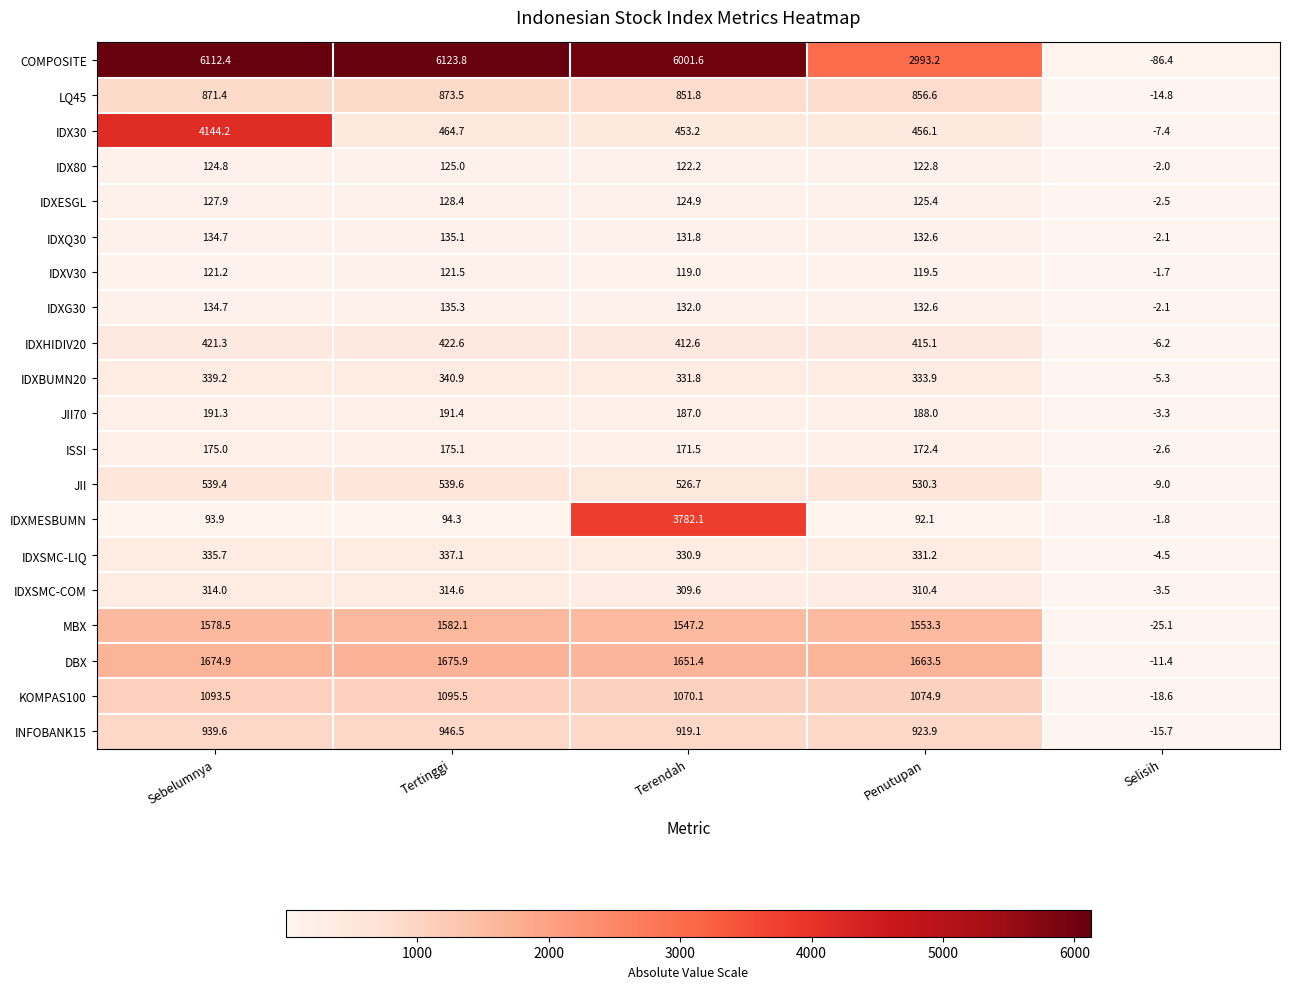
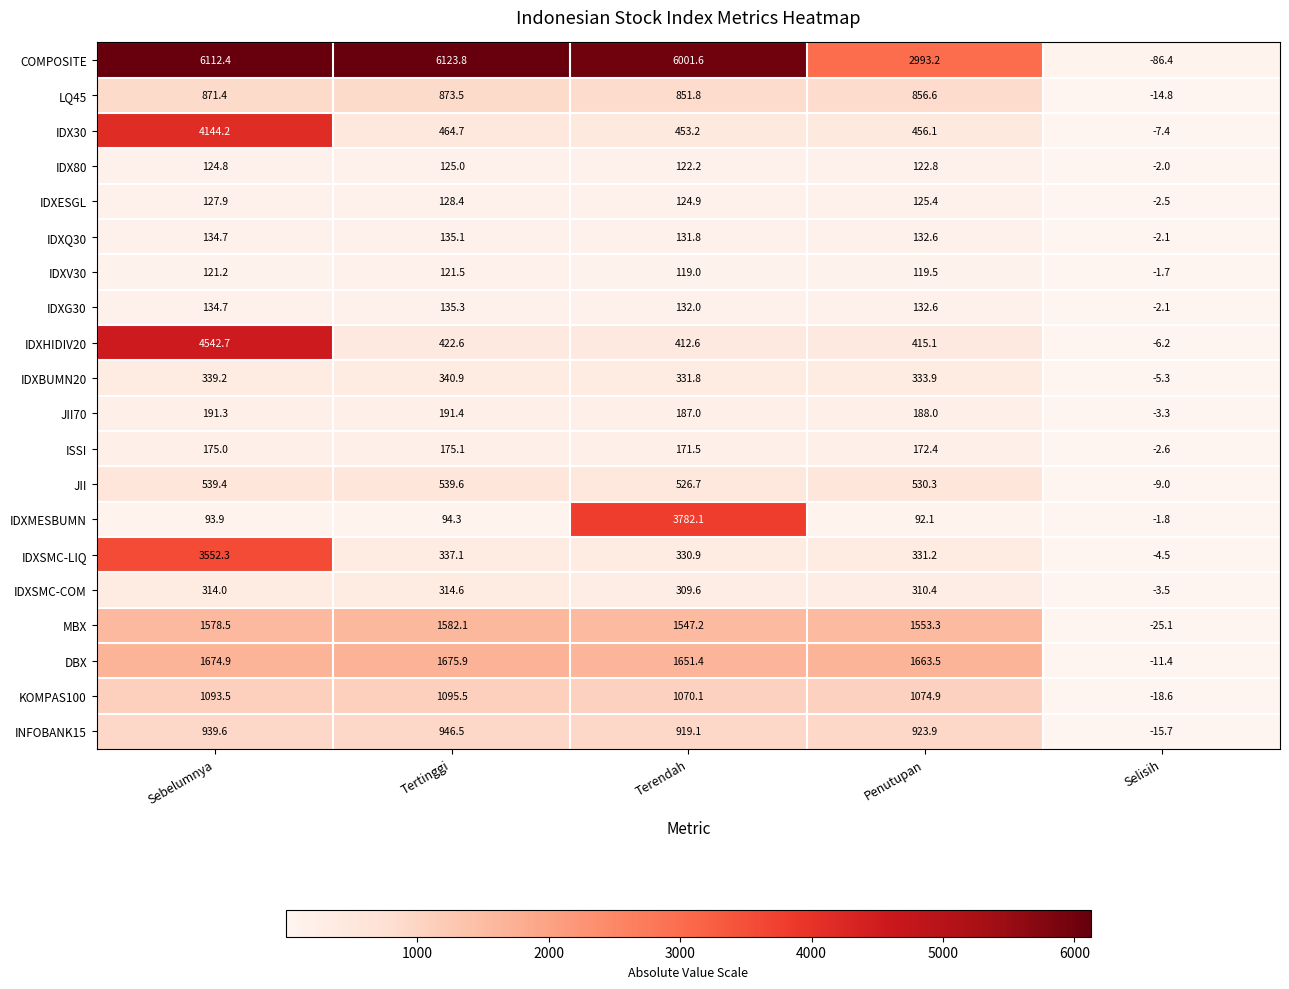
IDXHIDIV20, Sebelumnya: 421.3 -> 4542.7
IDXSMC-LIQ, Sebelumnya: 335.7 -> 3552.3
